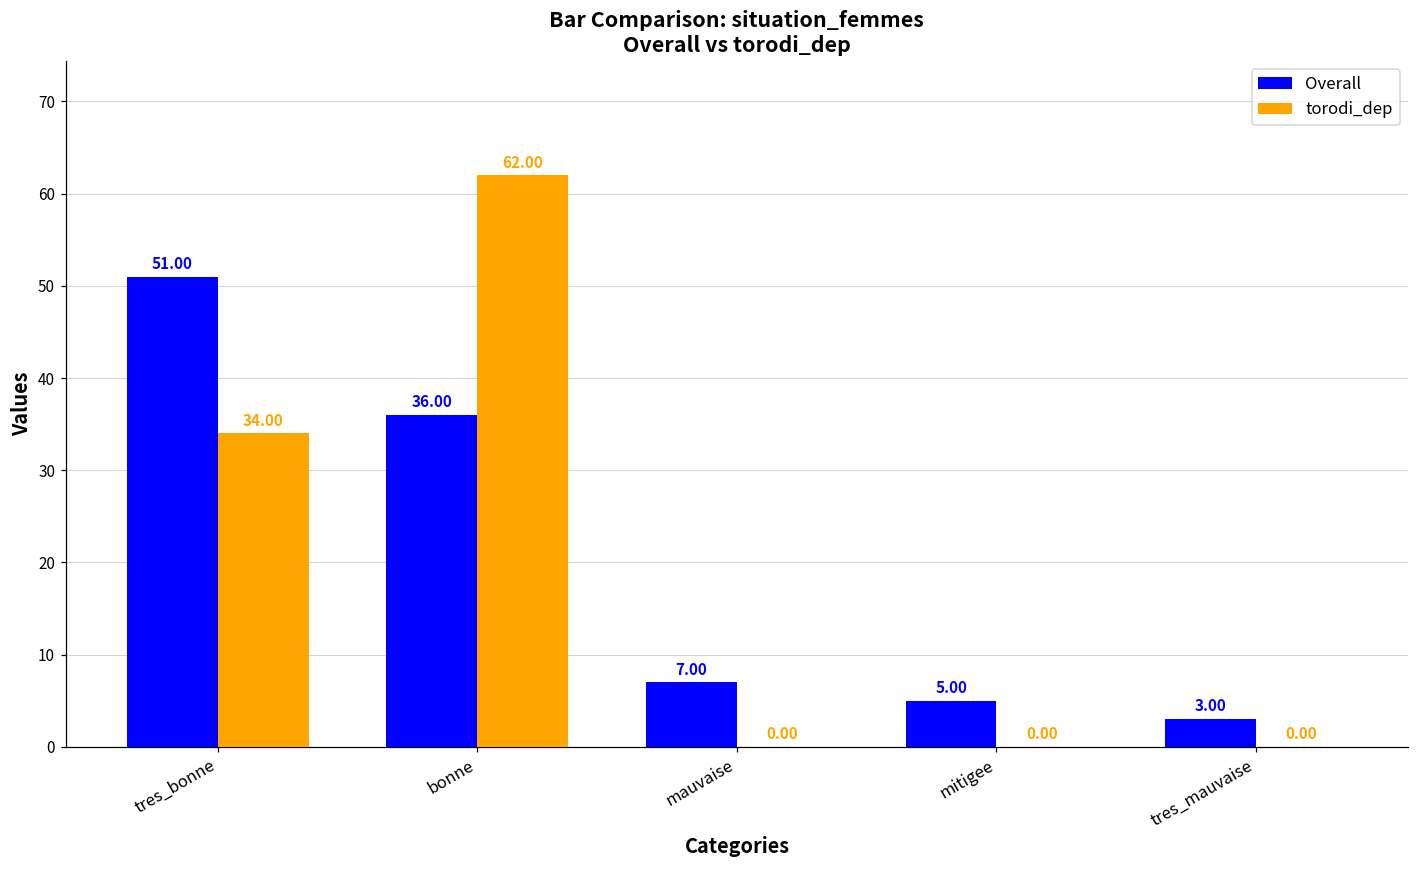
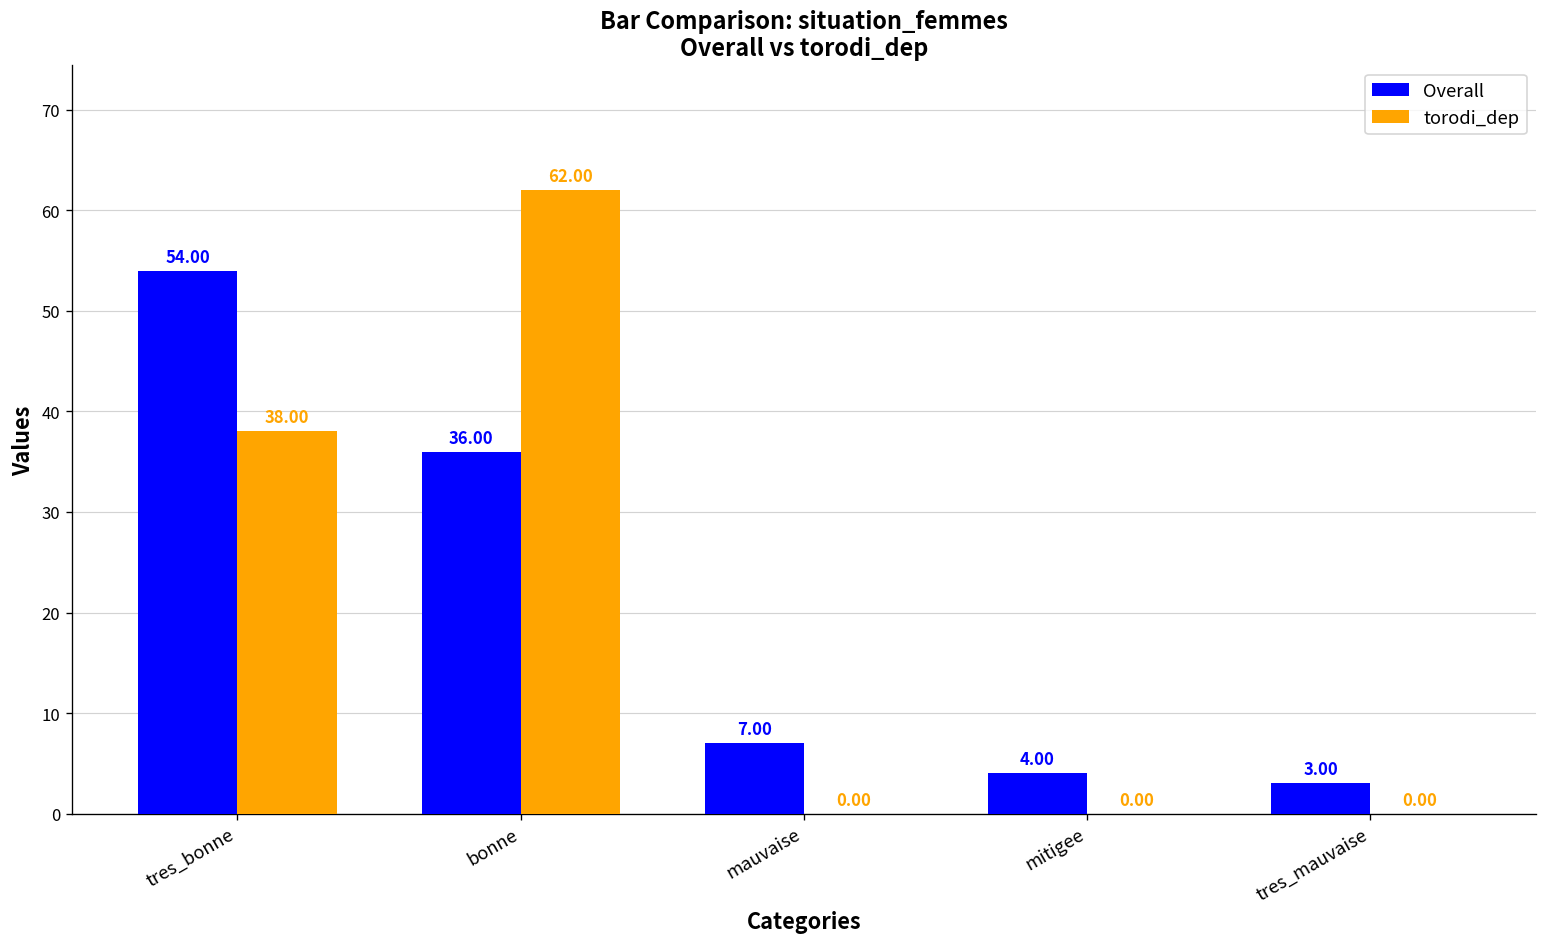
Overall, tres_bonne: 51.00 -> 54.00
torodi_dep, tres_bonne: 34.00 -> 38.00
Overall, mitigee: 5.00 -> 4.00
